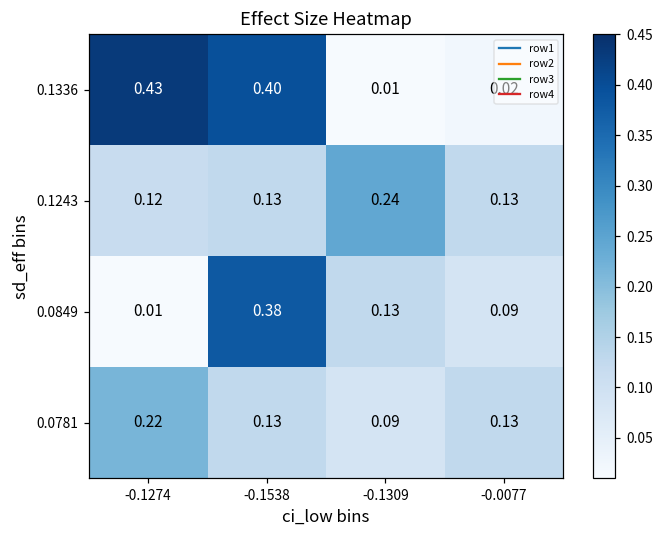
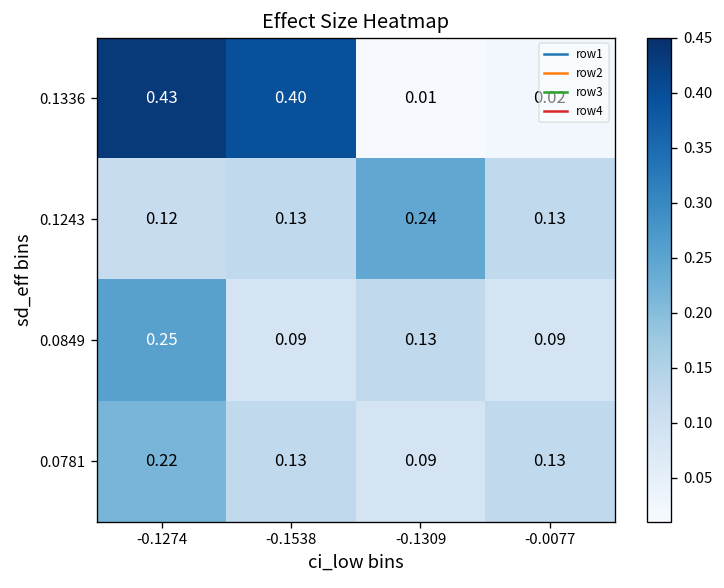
0.0849, -0.1274: 0.01 -> 0.25
0.0849, -0.1538: 0.38 -> 0.09
